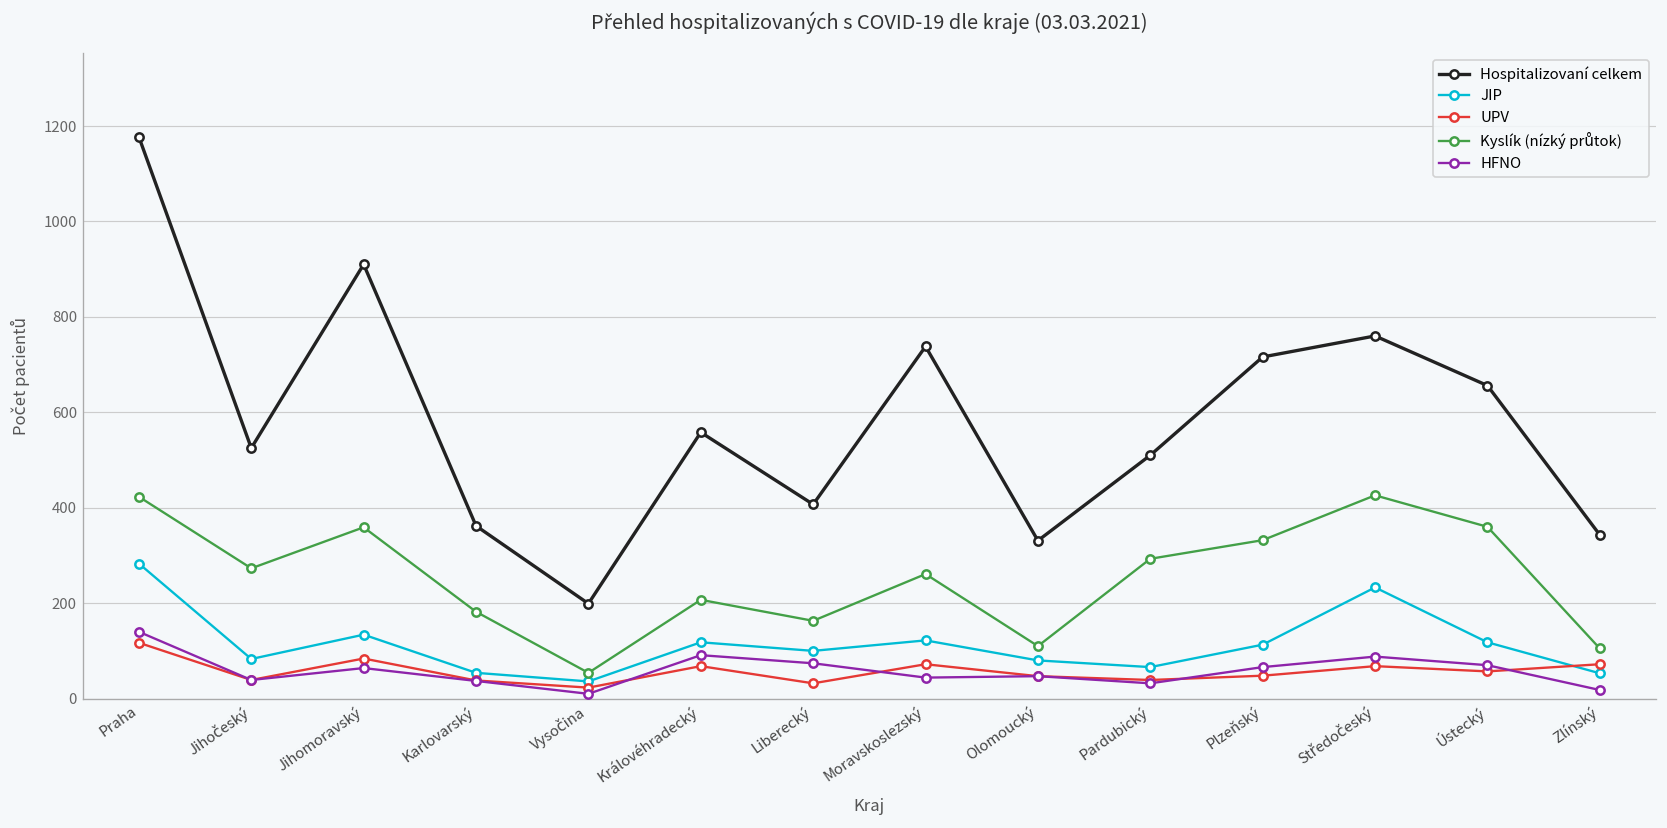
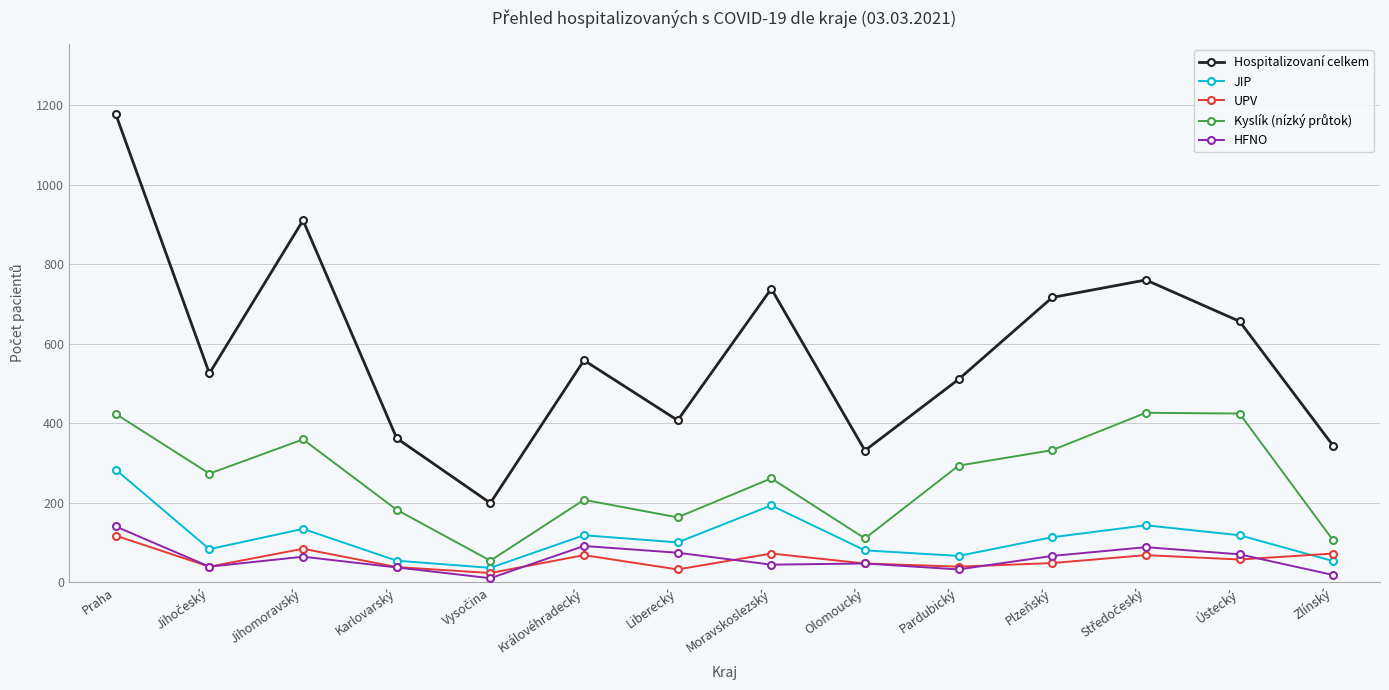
JIP, Moravskoslezský: 120 -> 190
JIP, Středočeský: 230 -> 140
Kyslík (nízký průtok), Ústecký: 360 -> 420
